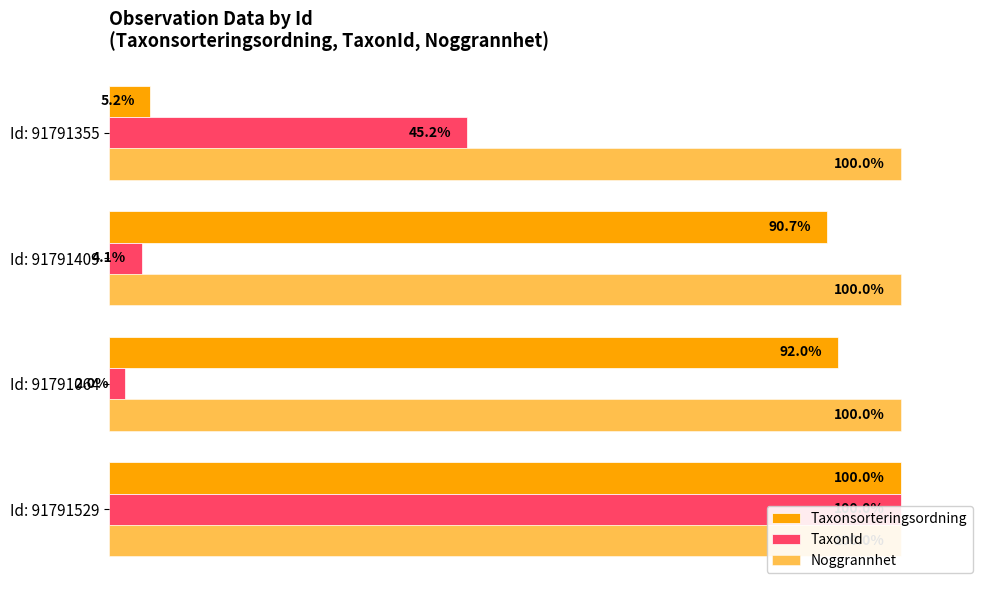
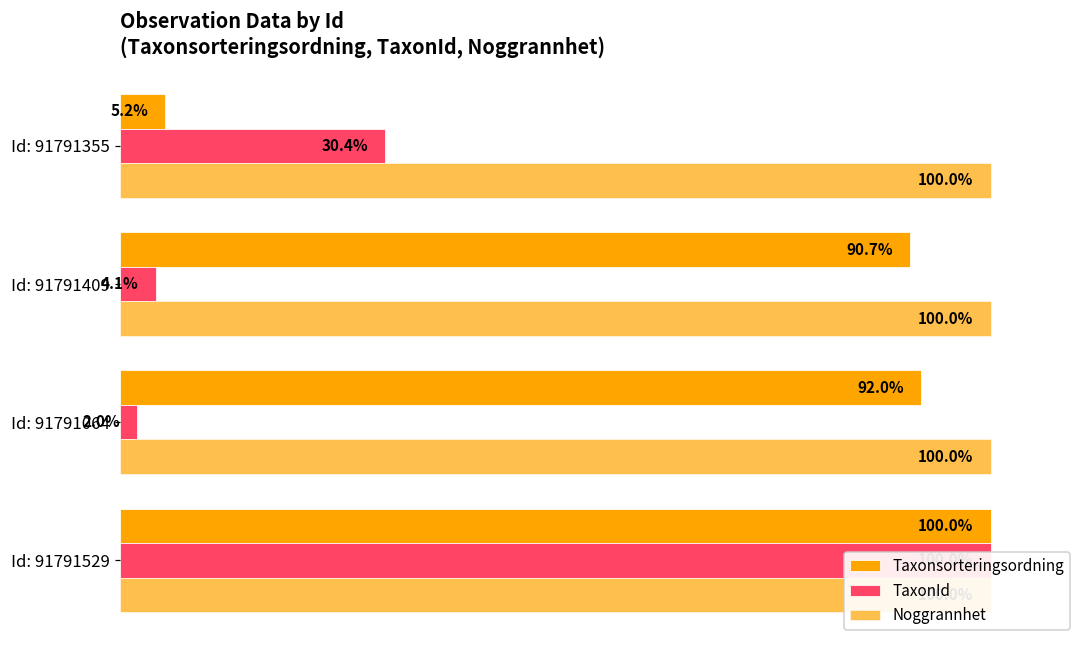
TaxonId, Id: 91791355: 45.2% -> 30.4%
